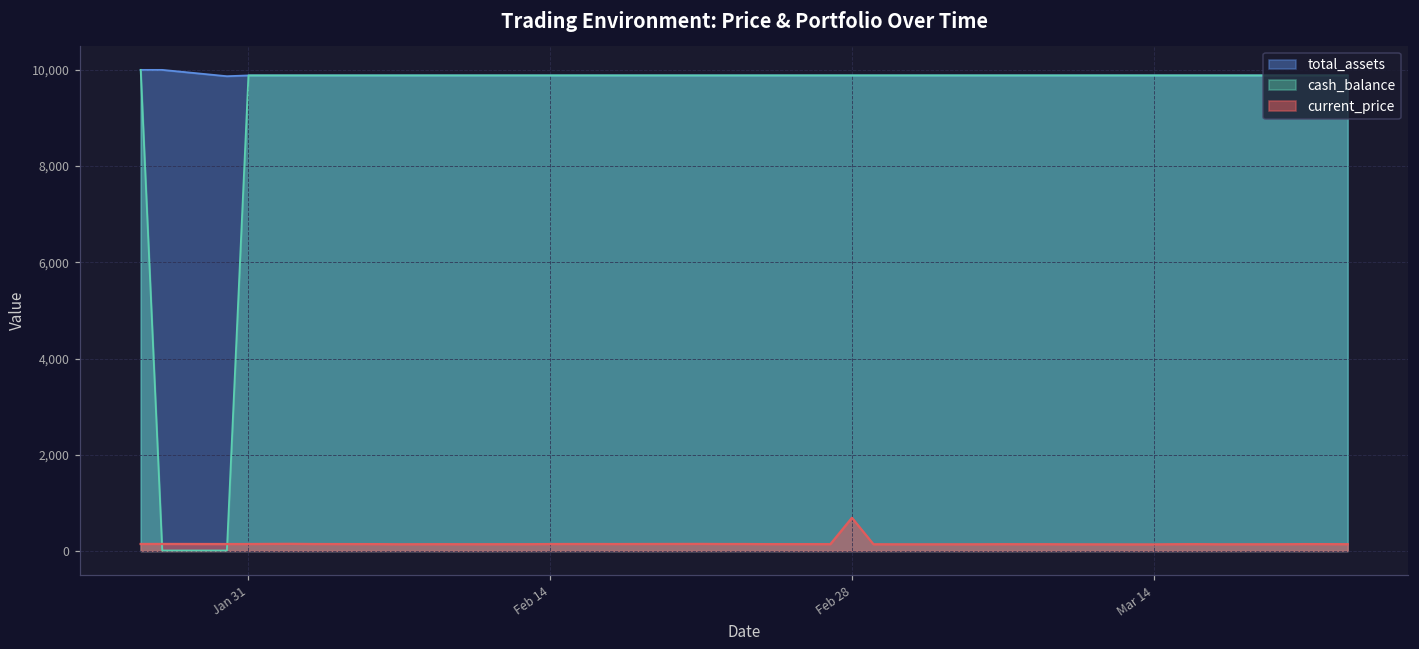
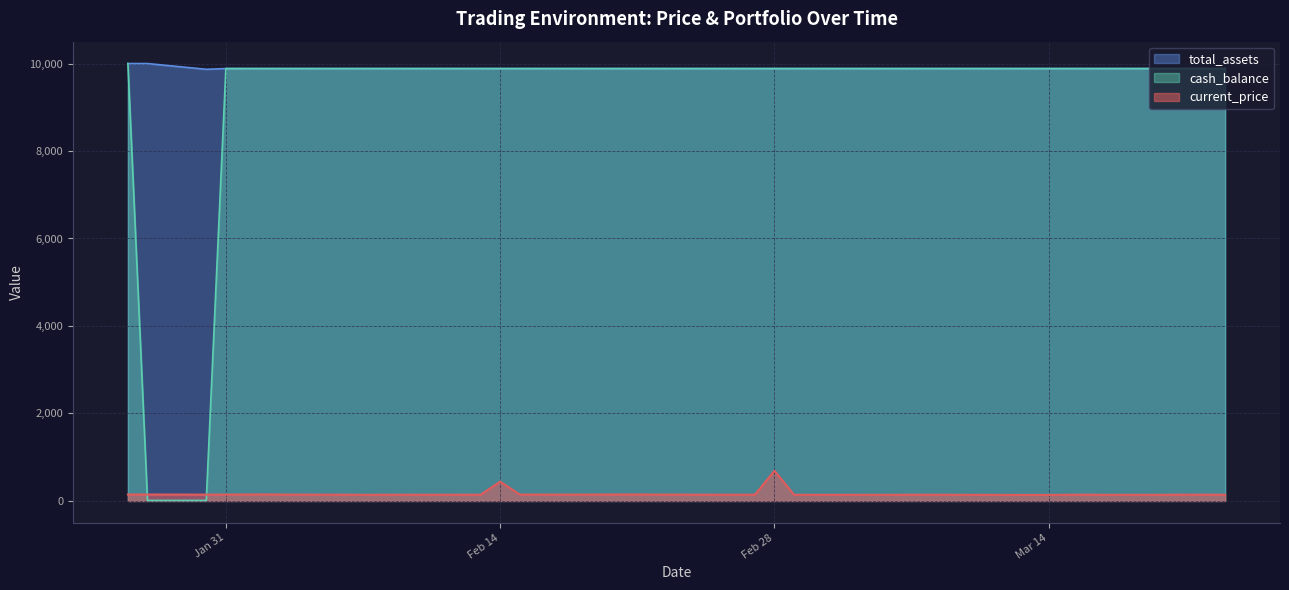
current_price, Feb 14: 100 -> 400
